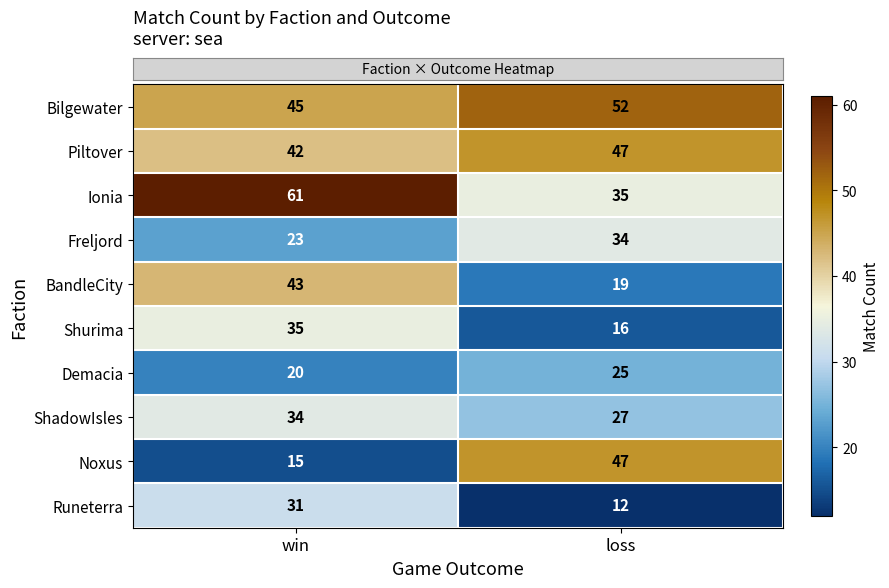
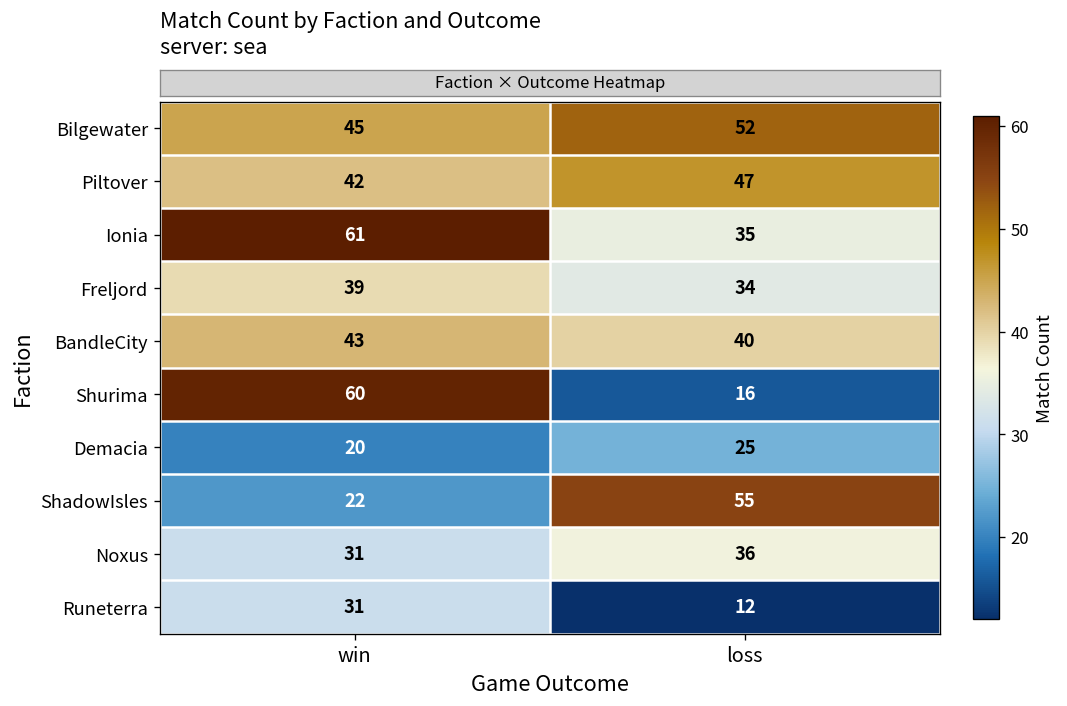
Freljord, win: 23 -> 39
BandleCity, loss: 19 -> 40
Shurima, win: 35 -> 60
ShadowIsles, win: 34 -> 22
ShadowIsles, loss: 27 -> 55
Noxus, win: 15 -> 31
Noxus, loss: 47 -> 36
